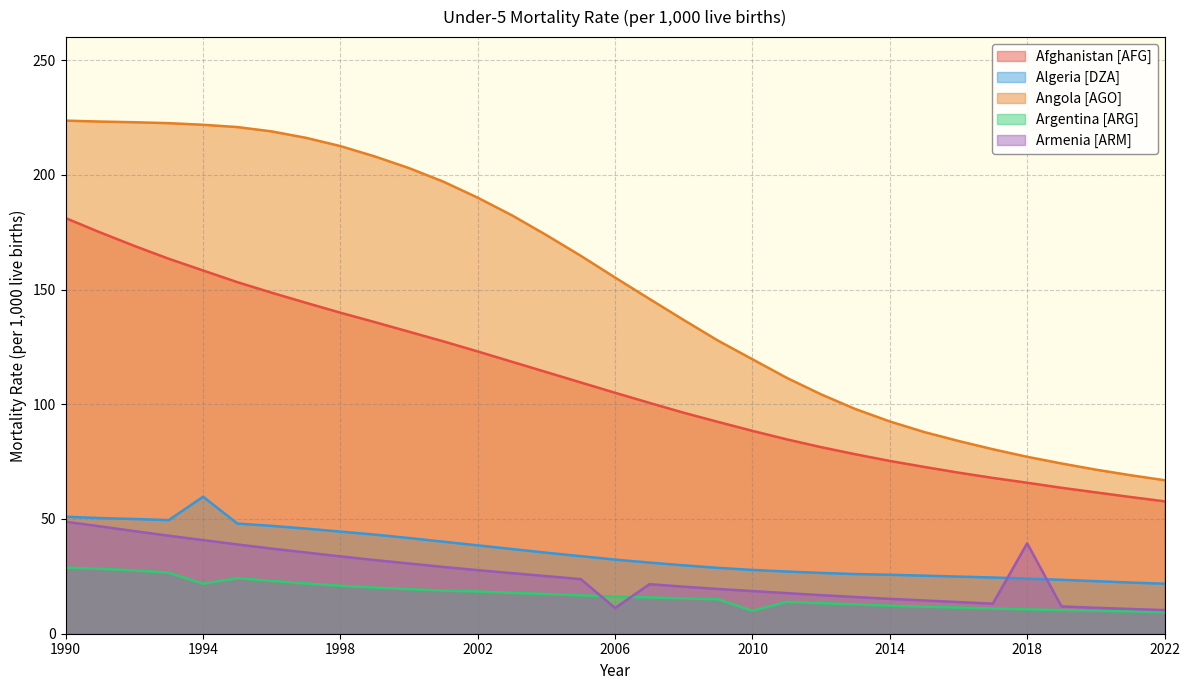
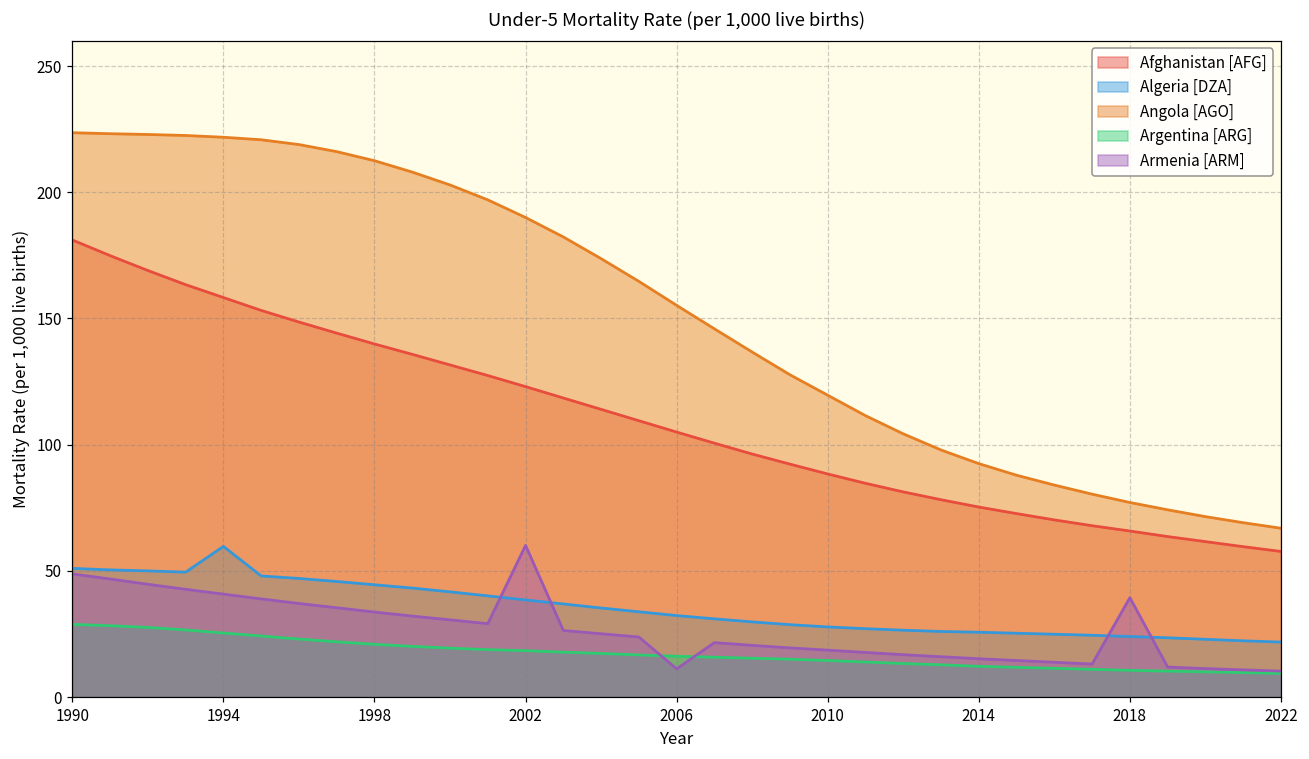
Argentina [ARG], 1994: 22 -> 25
Armenia [ARM], 2002: 28 -> 60
Argentina [ARG], 2010: 10 -> 15
